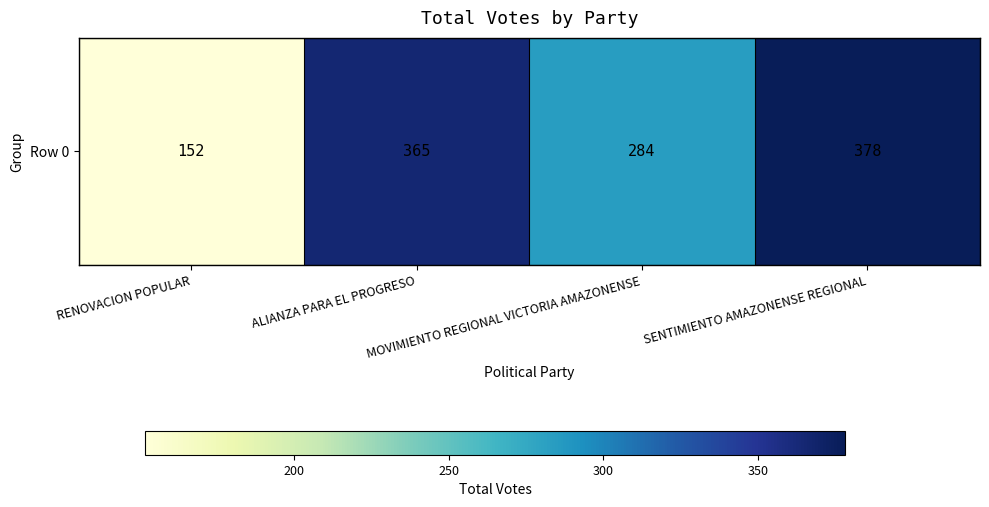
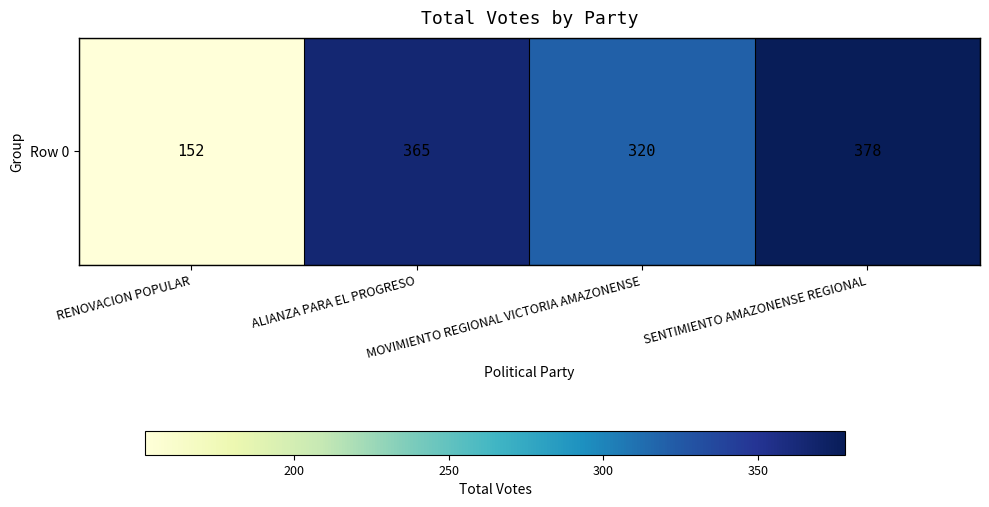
Row 0, MOVIMIENTO REGIONAL VICTORIA AMAZONENSE: 284 -> 320
